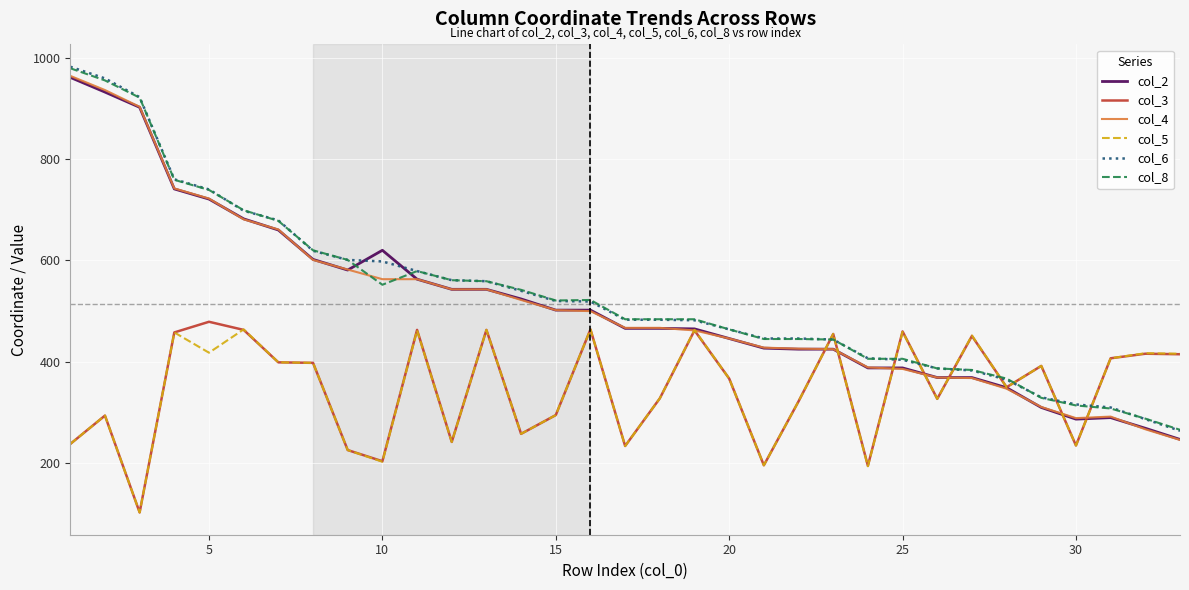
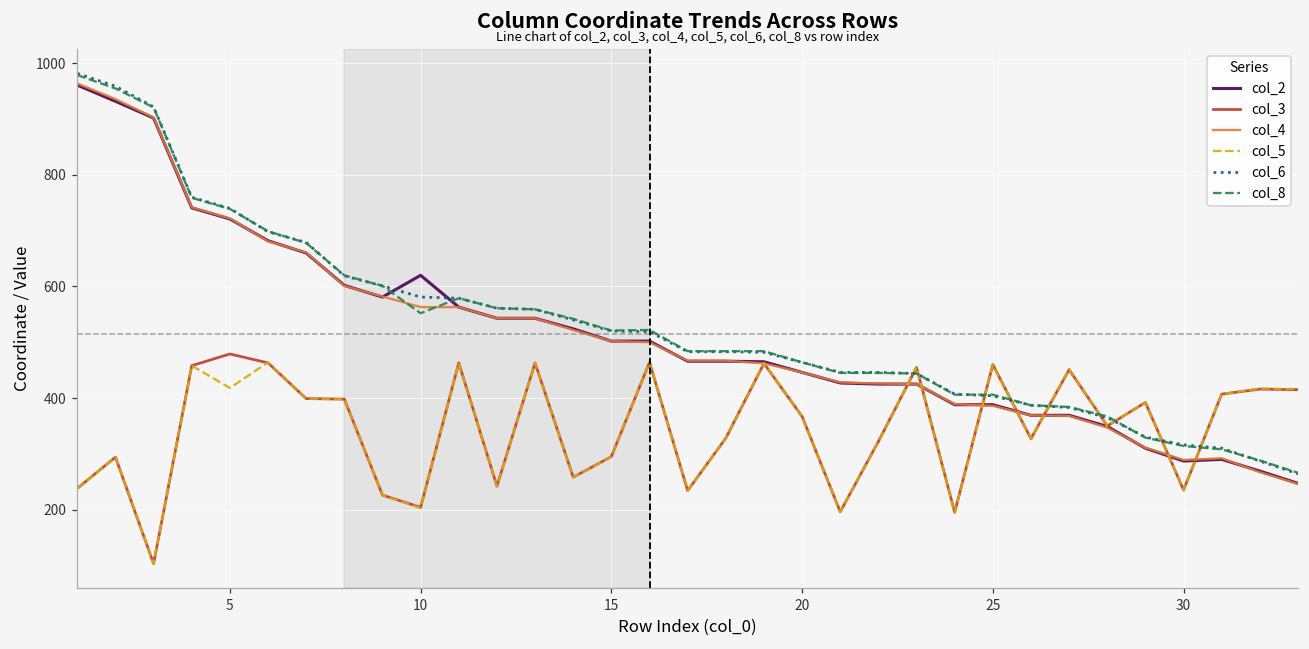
col_6, 10: 600 -> 580
